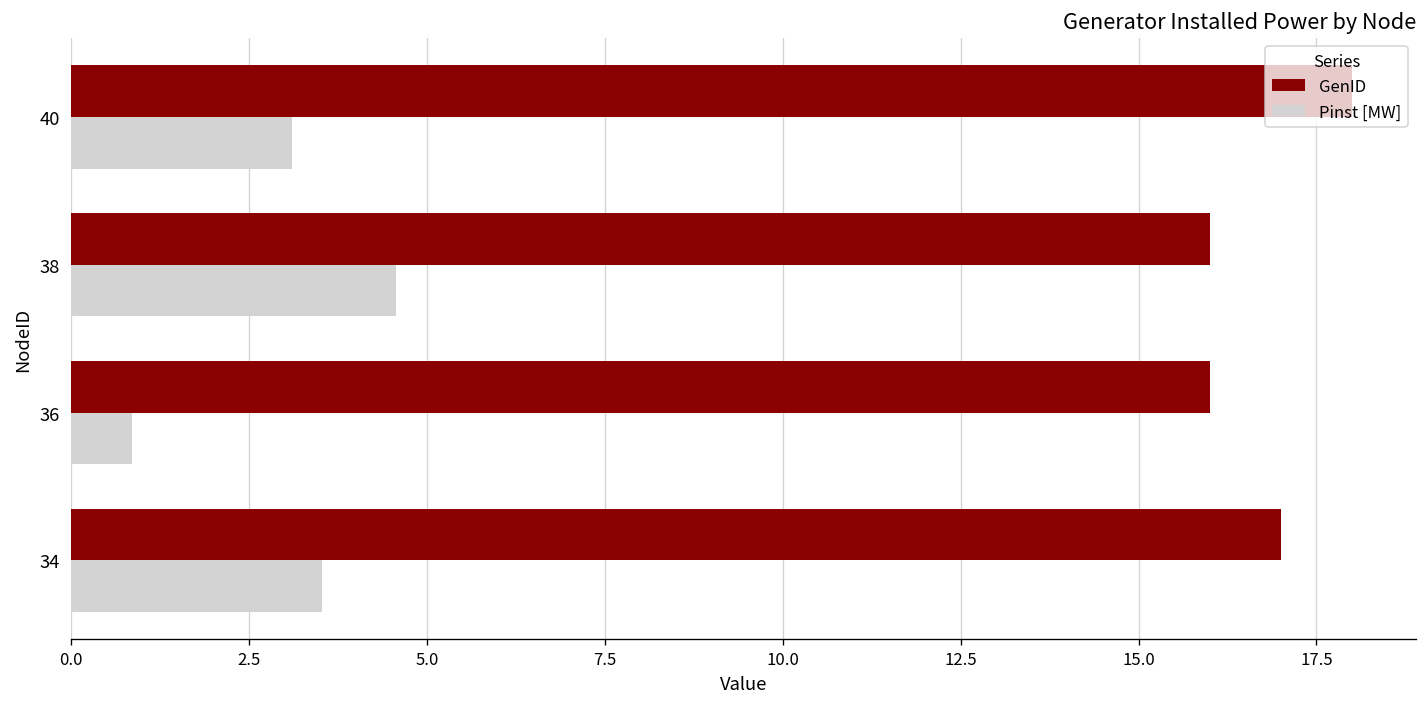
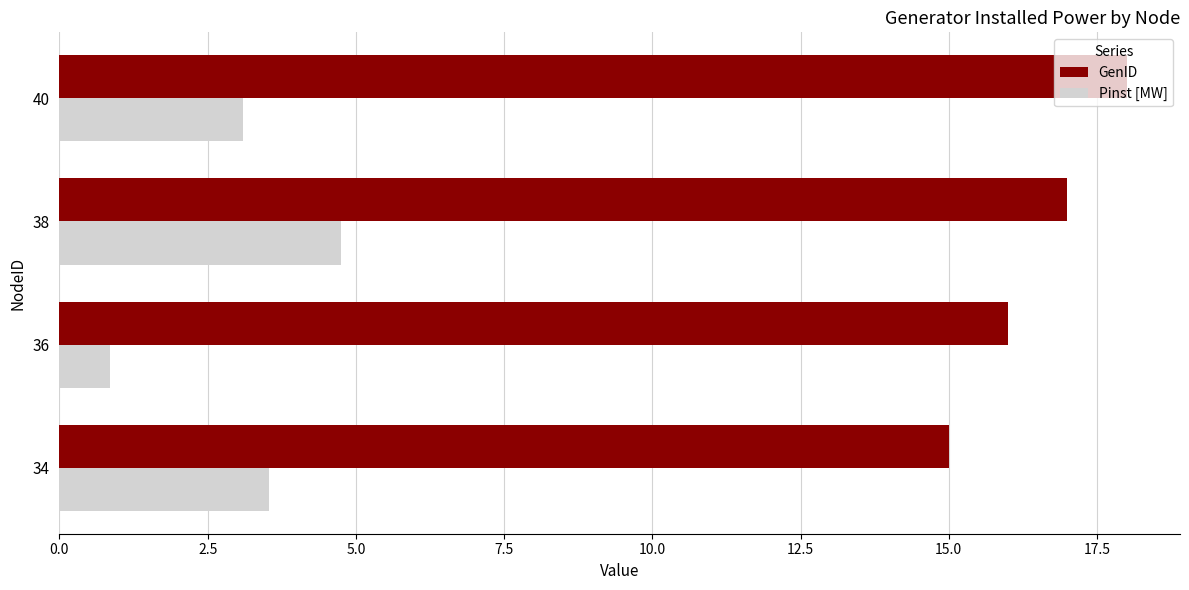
GenID, 38: 16 -> 17
Pinst [MW], 38: 4.6 -> 4.8
GenID, 34: 17 -> 15
